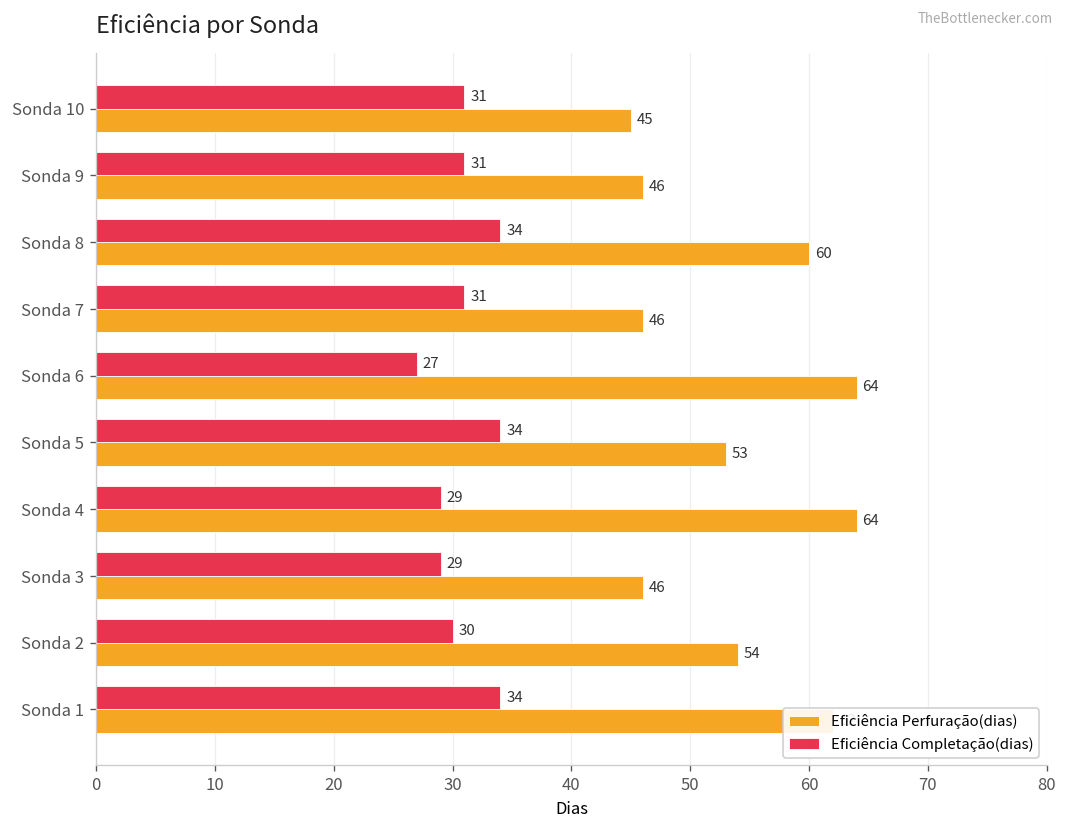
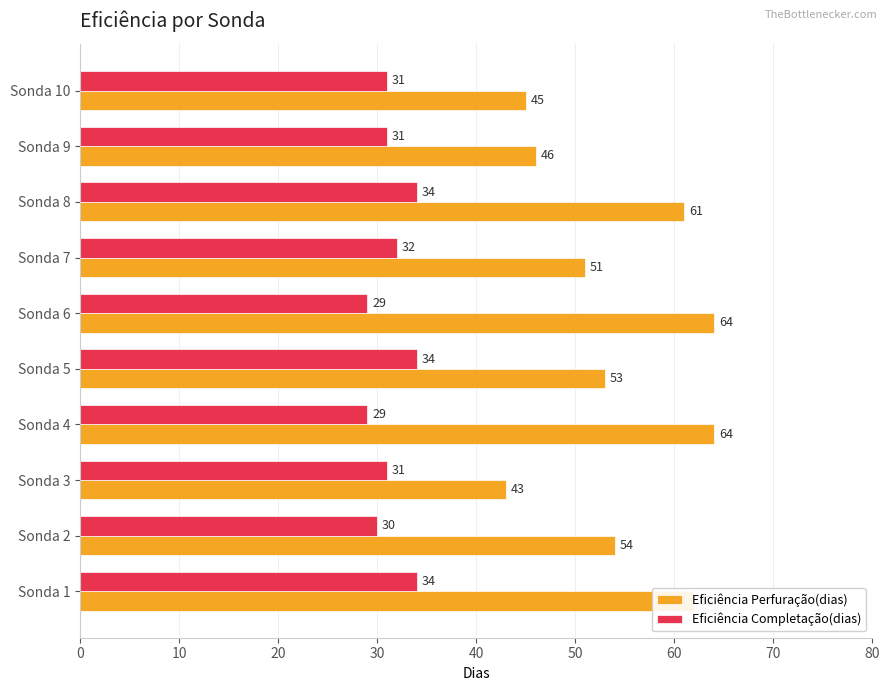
Eficiência Perfuração(dias), Sonda 8: 60 -> 61
Eficiência Completação(dias), Sonda 7: 31 -> 32
Eficiência Perfuração(dias), Sonda 7: 46 -> 51
Eficiência Completação(dias), Sonda 6: 27 -> 29
Eficiência Completação(dias), Sonda 3: 29 -> 31
Eficiência Perfuração(dias), Sonda 3: 46 -> 43
